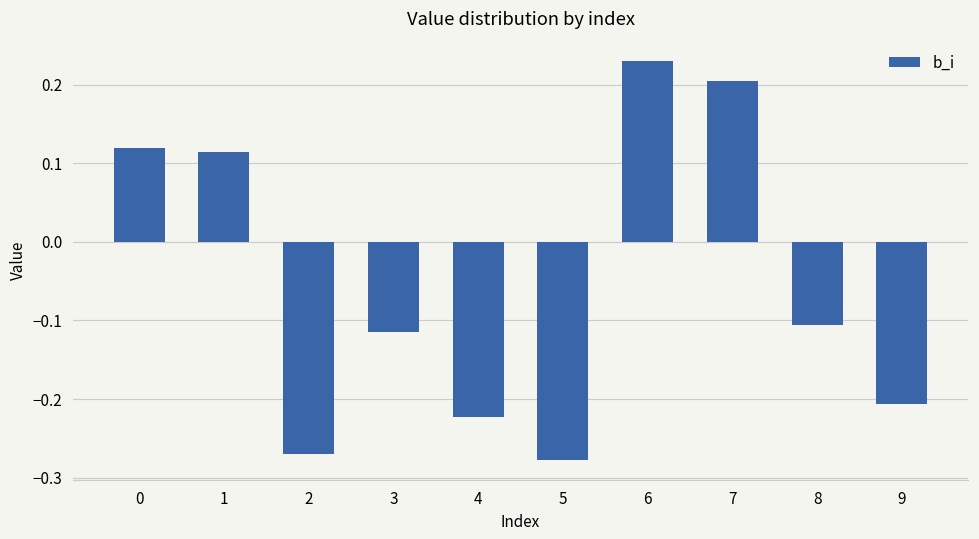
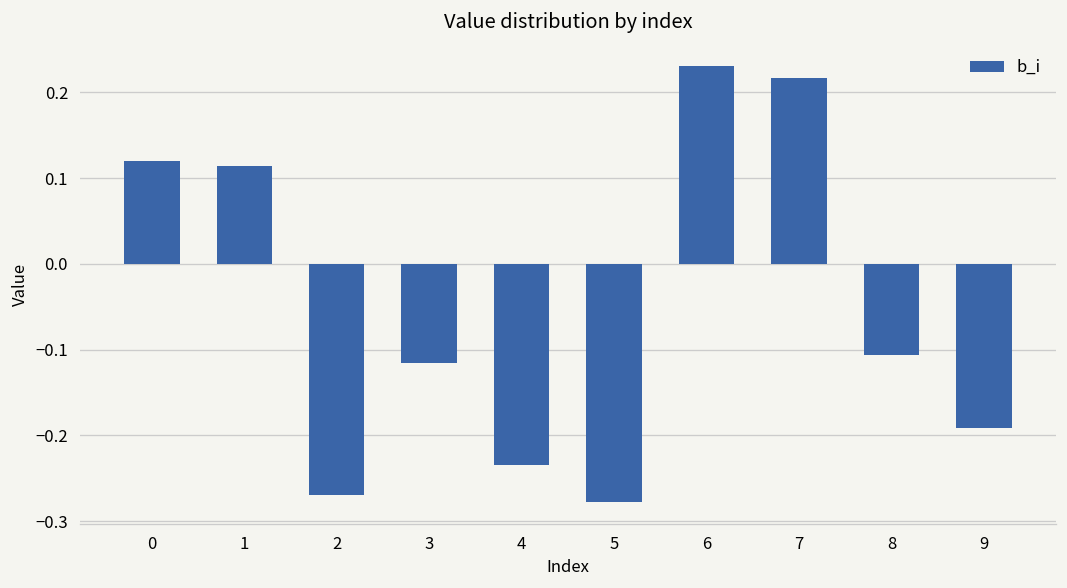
4: -0.22 -> -0.23
7: 0.20 -> 0.22
9: -0.21 -> -0.19
